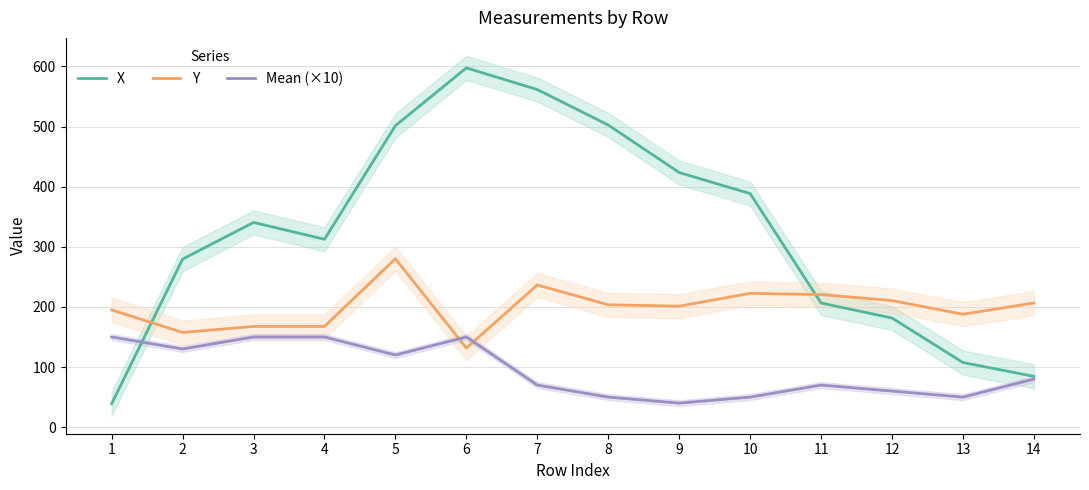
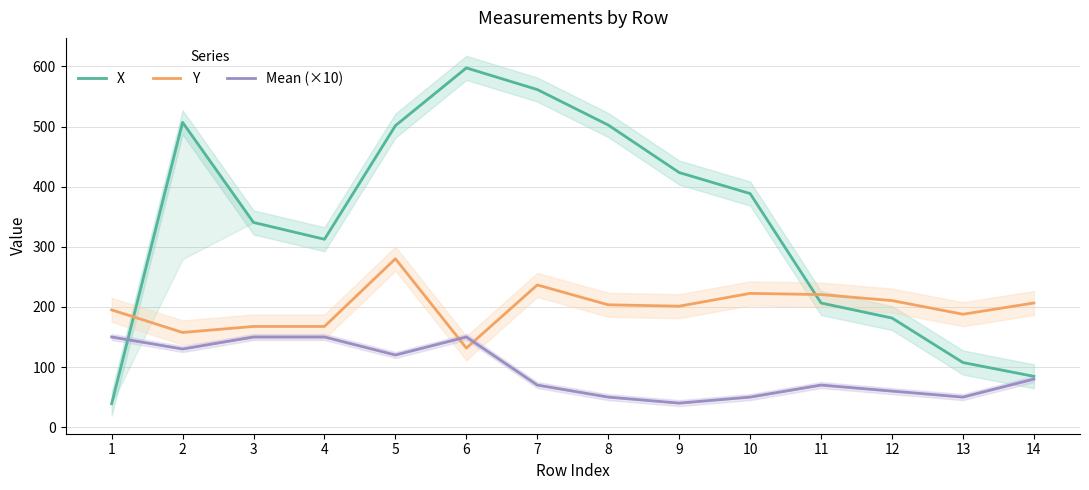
X, 2: 280 -> 510
